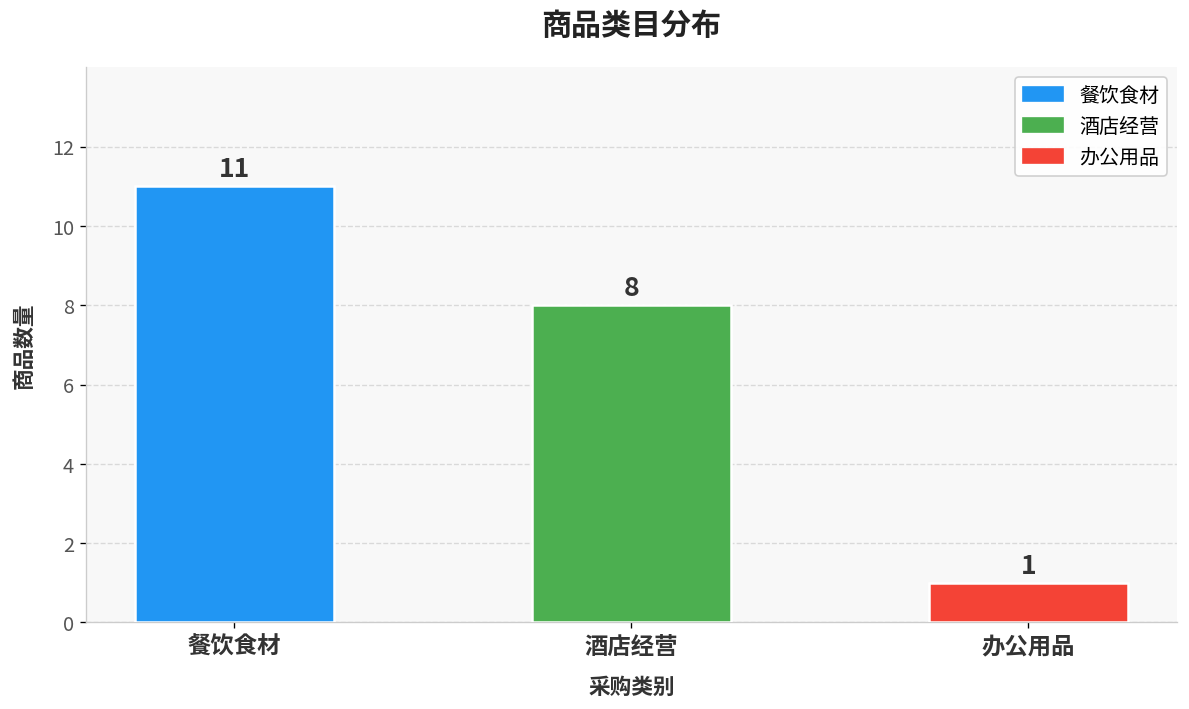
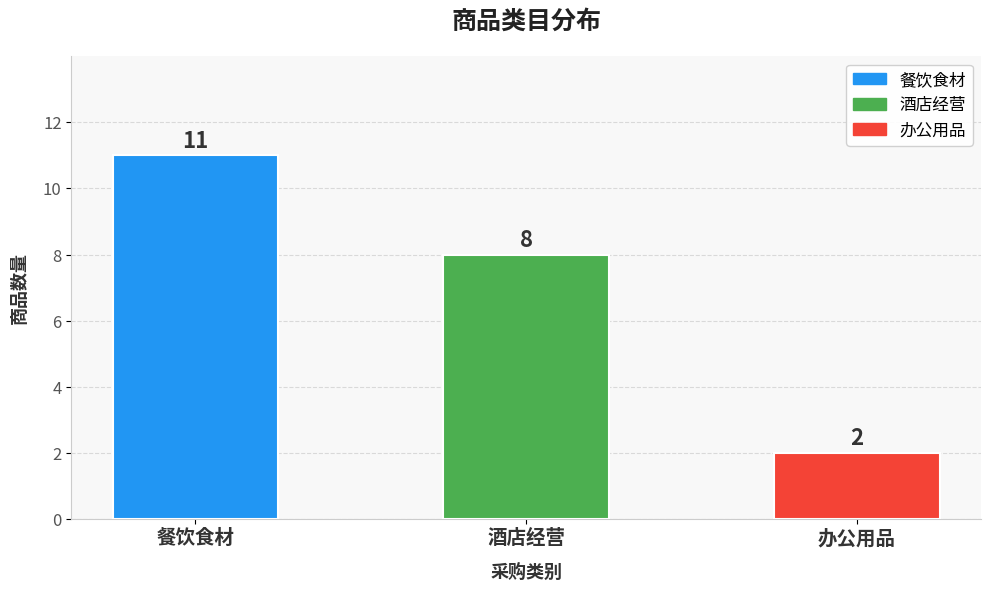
办公用品: 1 -> 2
